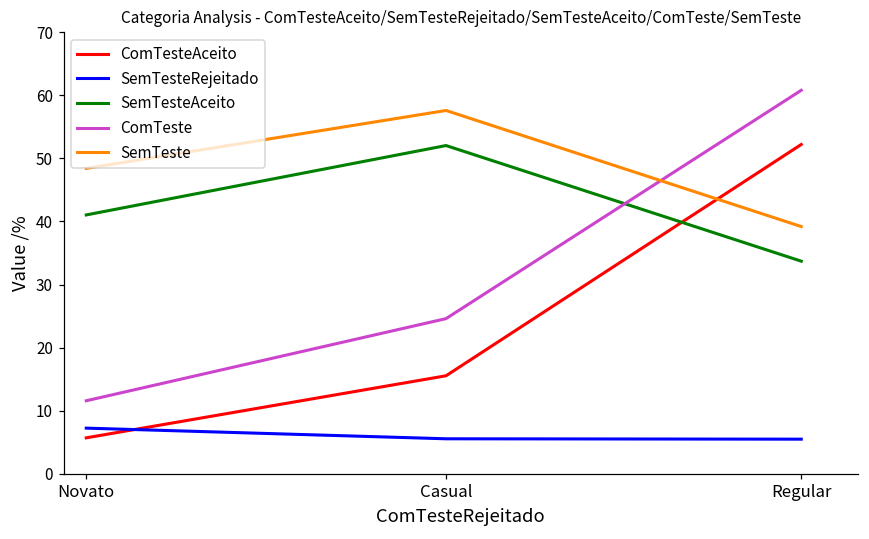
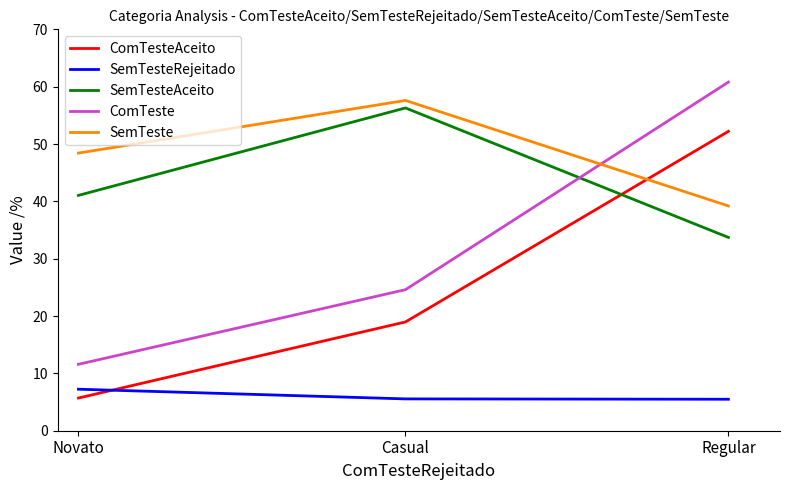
ComTesteAceito, Casual: 16 -> 19
SemTesteAceito, Casual: 52 -> 56
